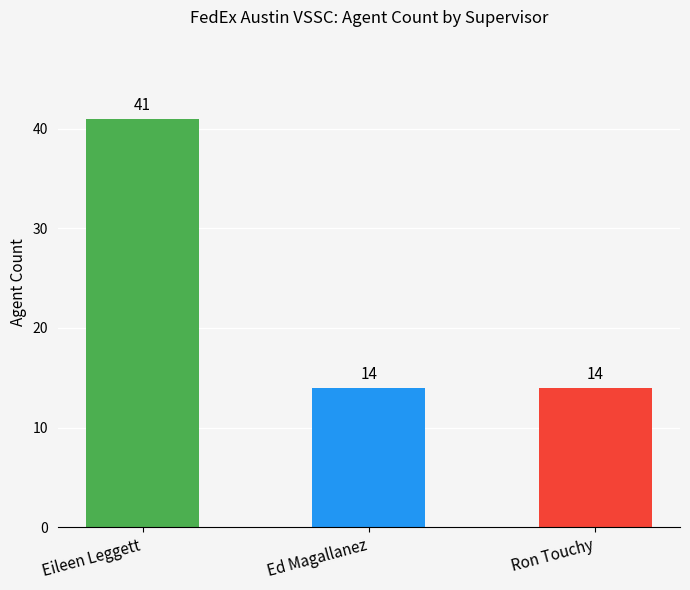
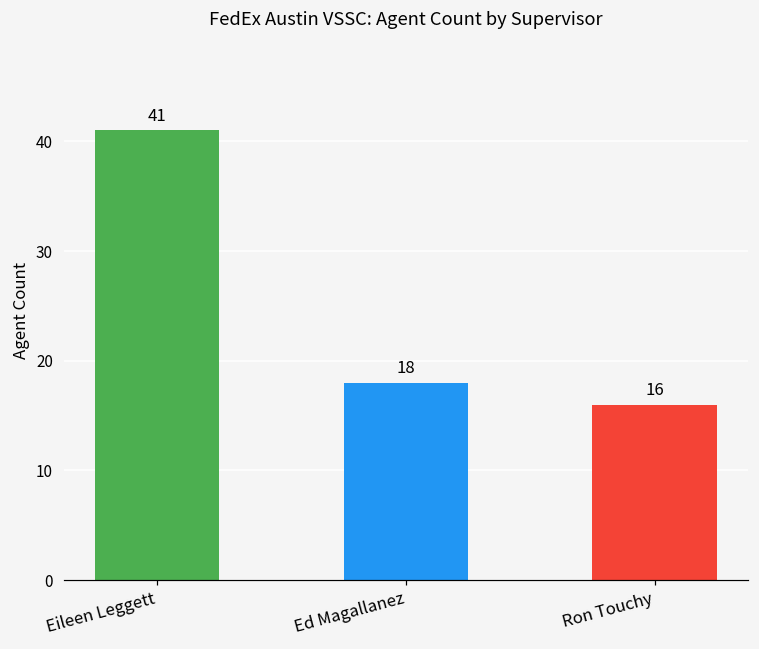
Ed Magallanez: 14 -> 18
Ron Touchy: 14 -> 16
